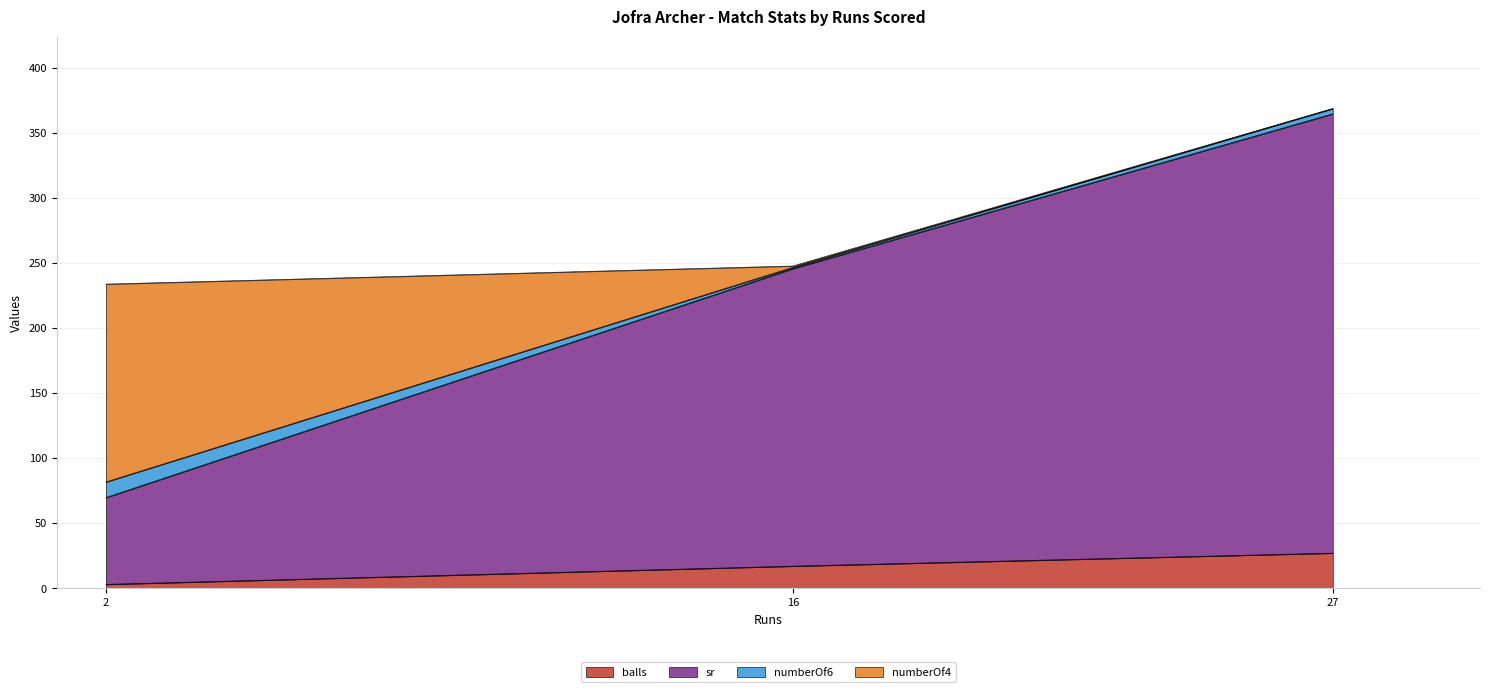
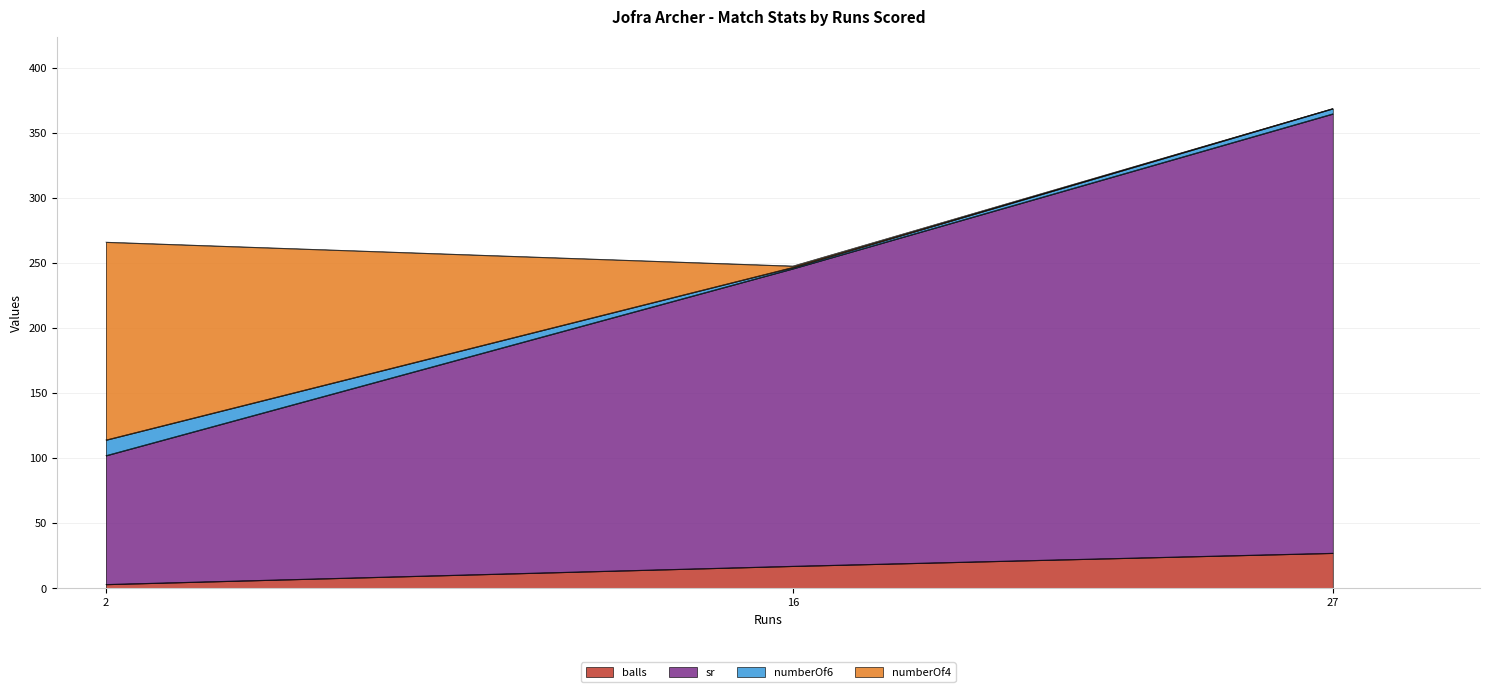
sr, 2: 67 -> 99
